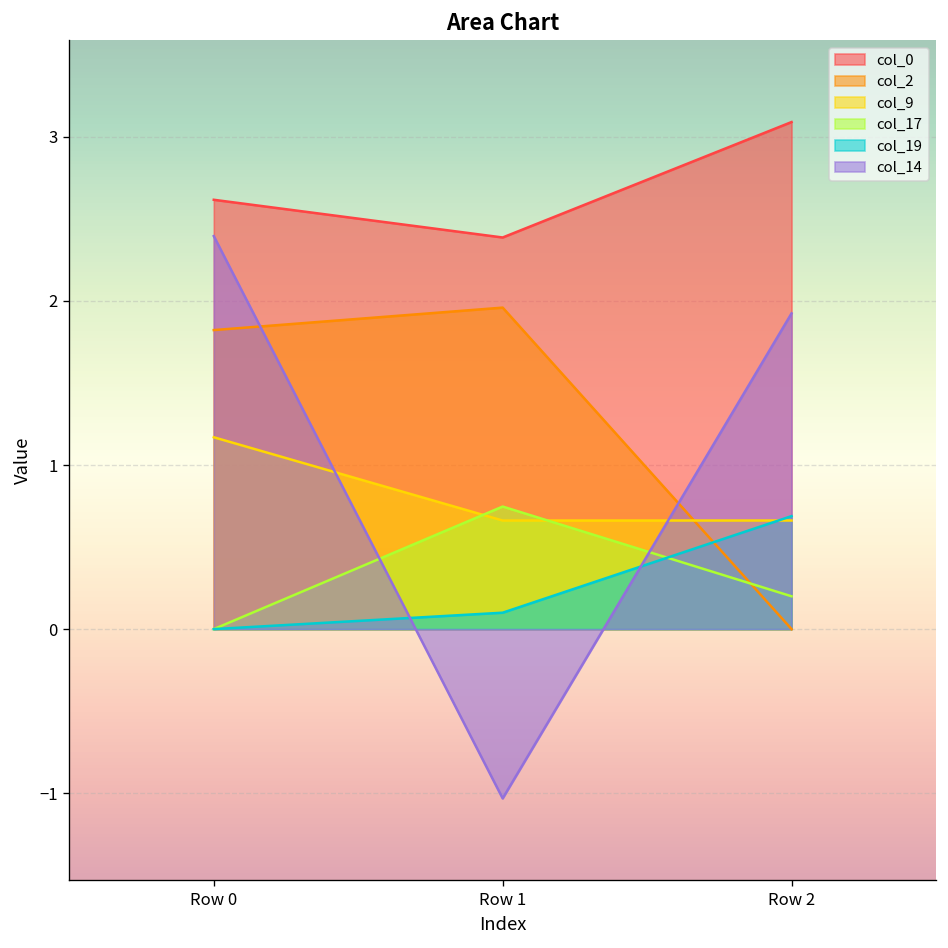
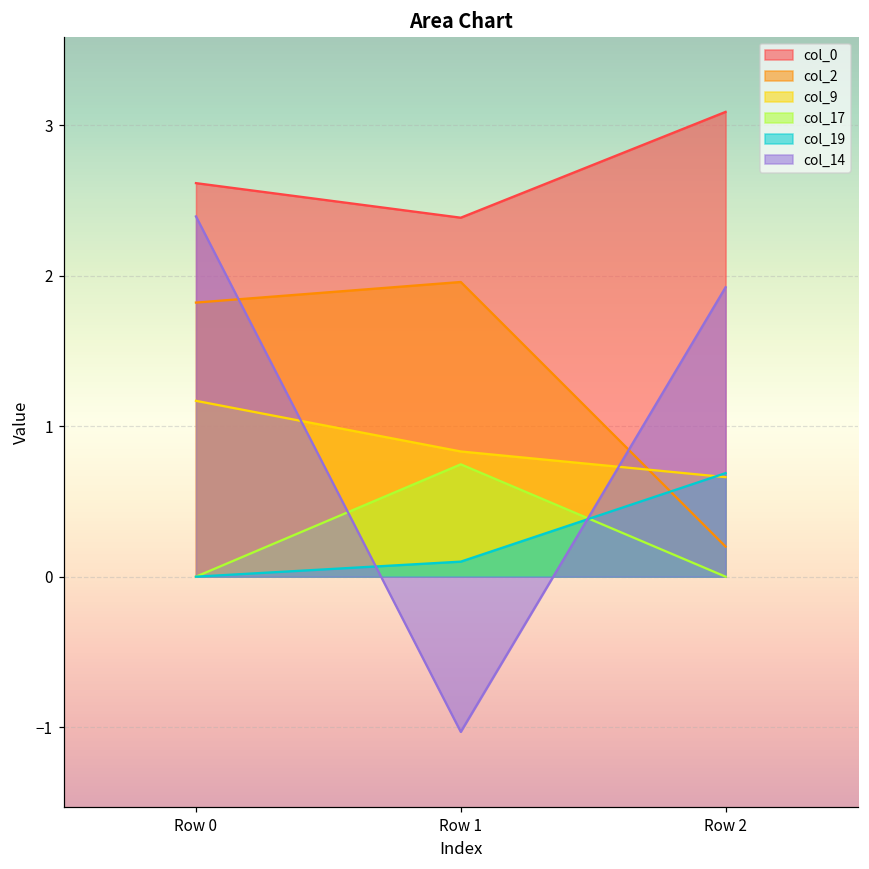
col_9, Row 1: 0.66 -> 0.83
col_2, Row 2: 0.0 -> 0.2
col_17, Row 2: 0.2 -> 0.0
